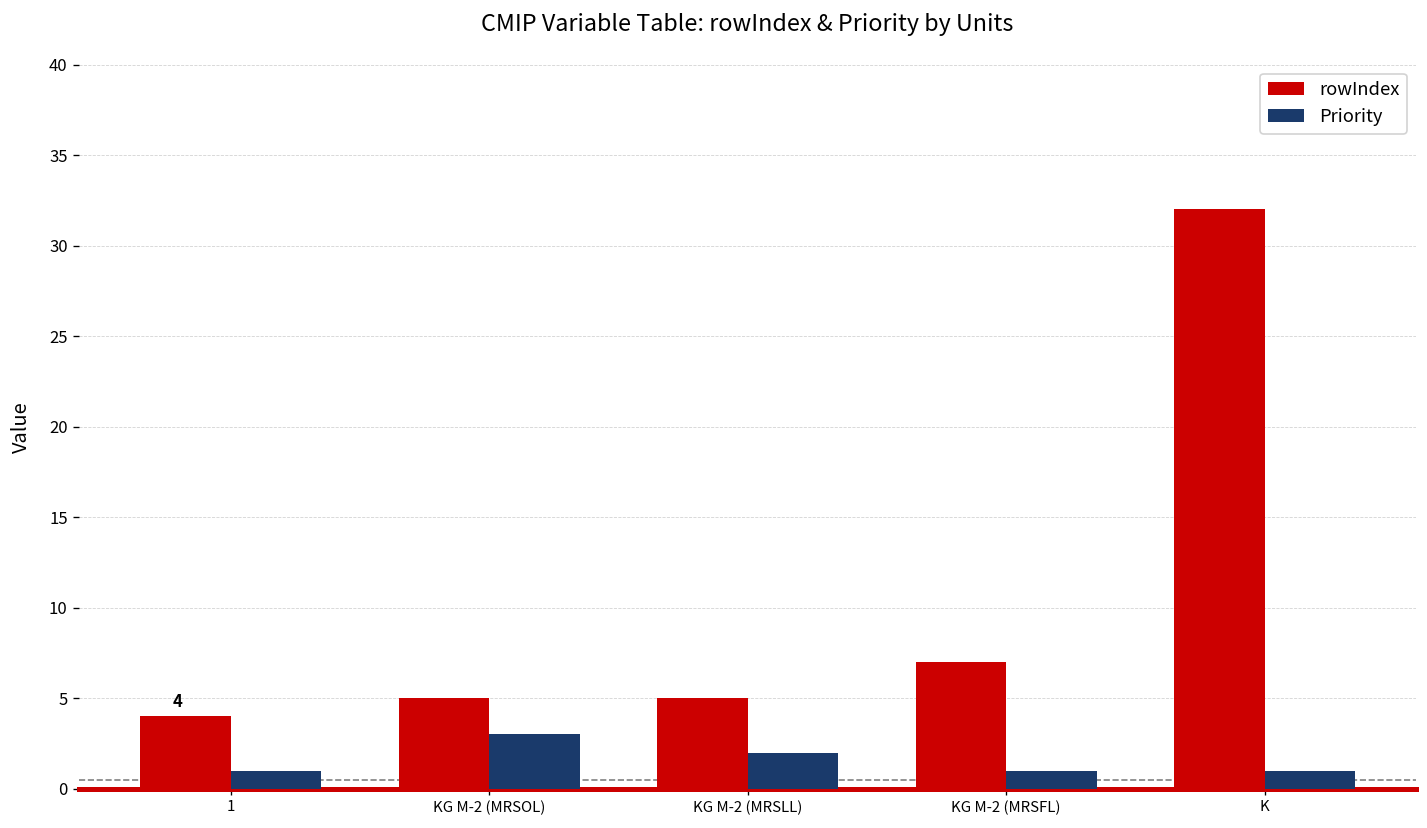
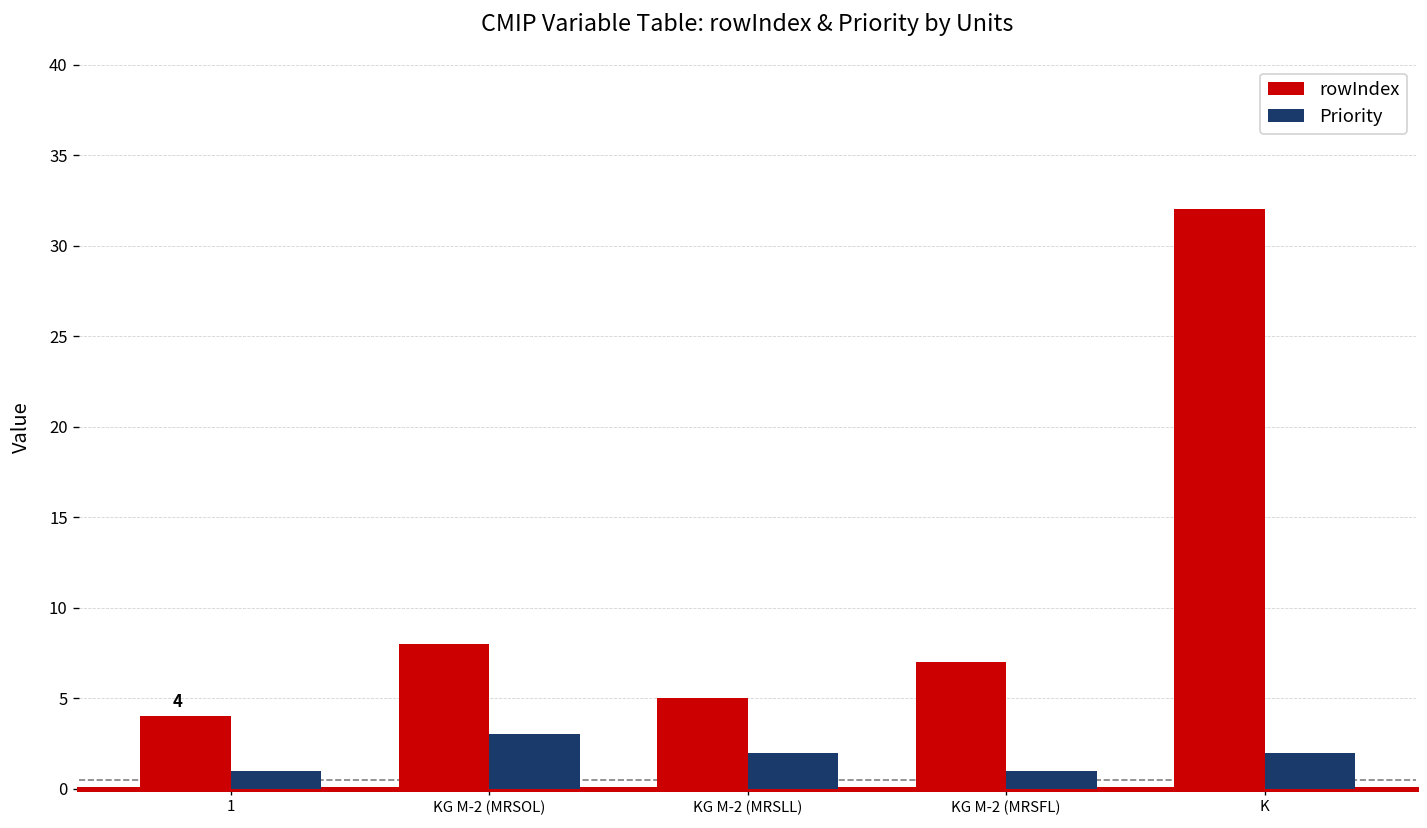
rowIndex, KG M-2 (MRSOL): 5 -> 8
Priority, K: 1 -> 2
